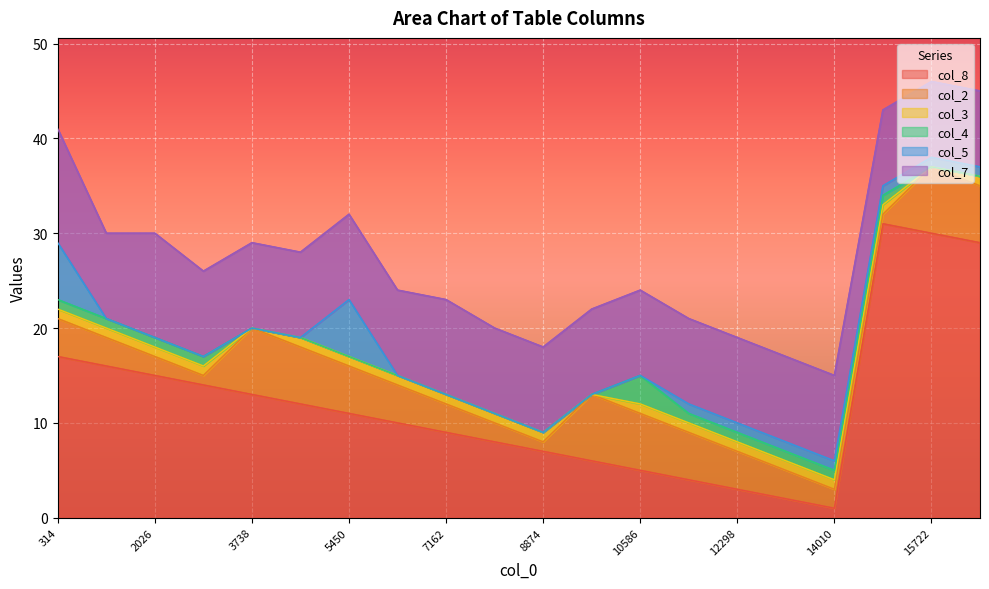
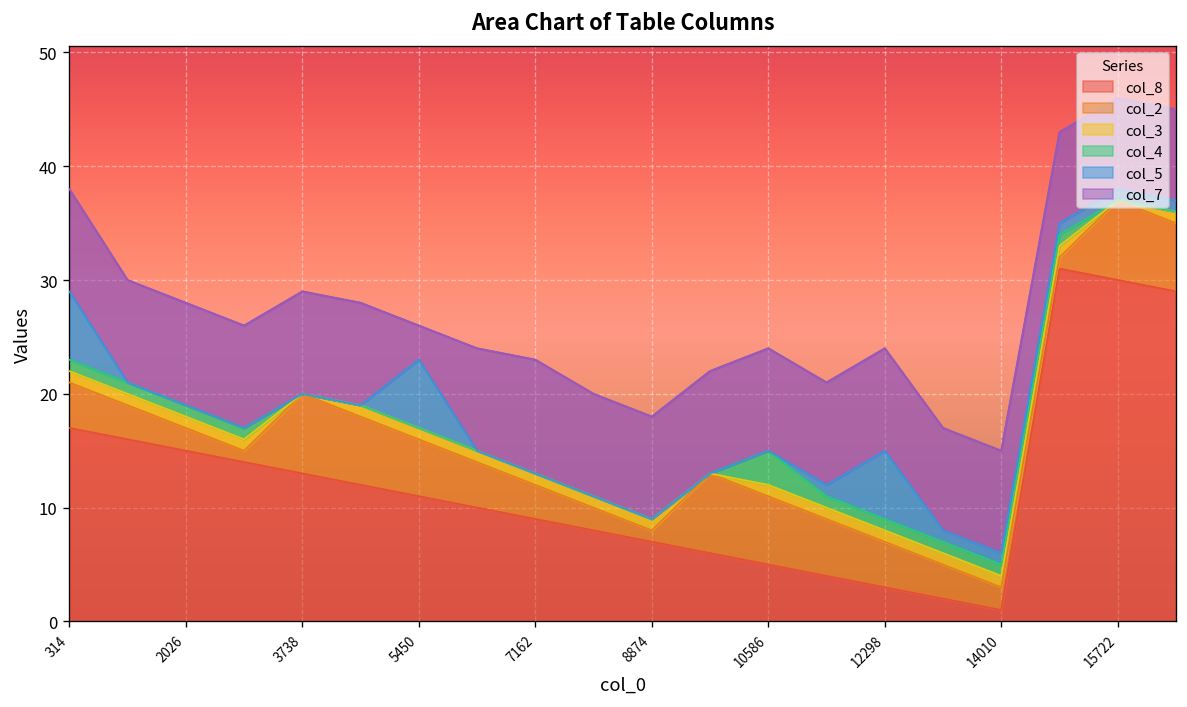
col_7, 314: 12 -> 9
col_7, 2026: 11 -> 9
col_7, 5450: 9 -> 3
col_5, 12298: 1 -> 6
